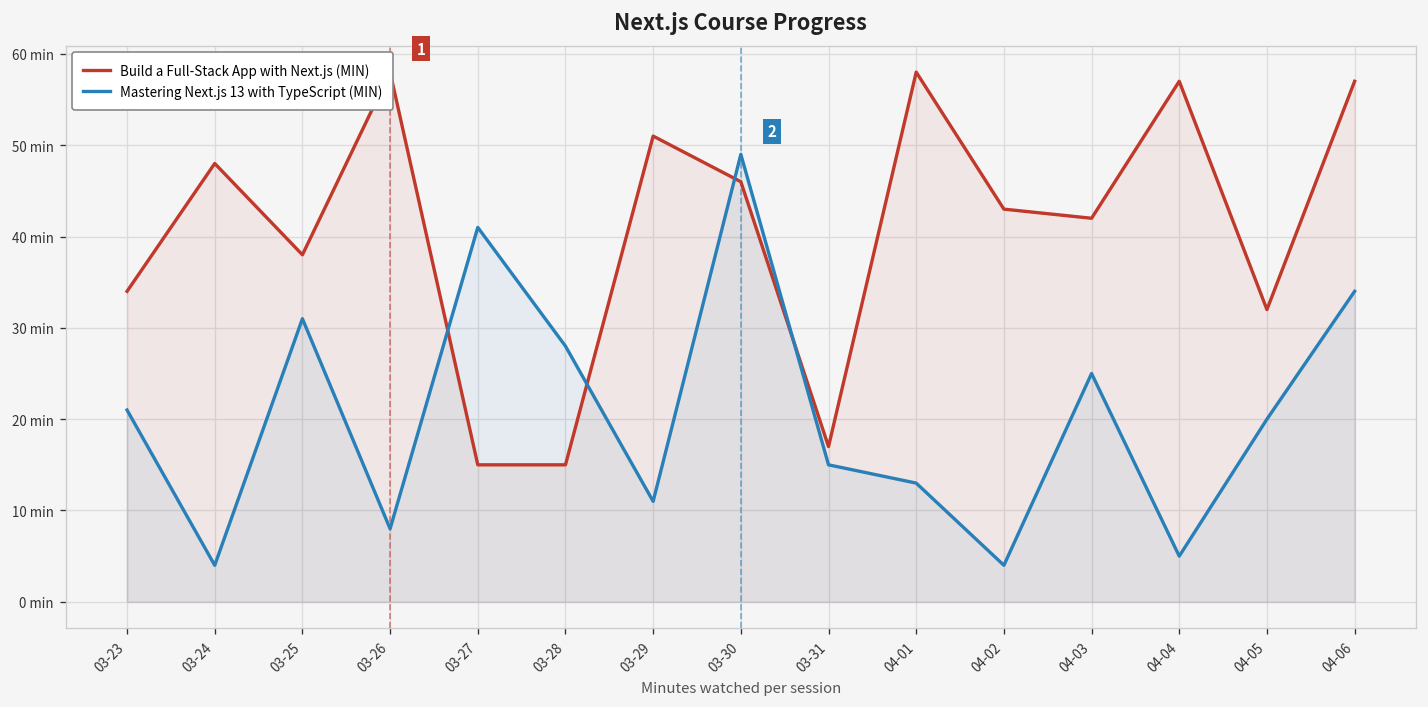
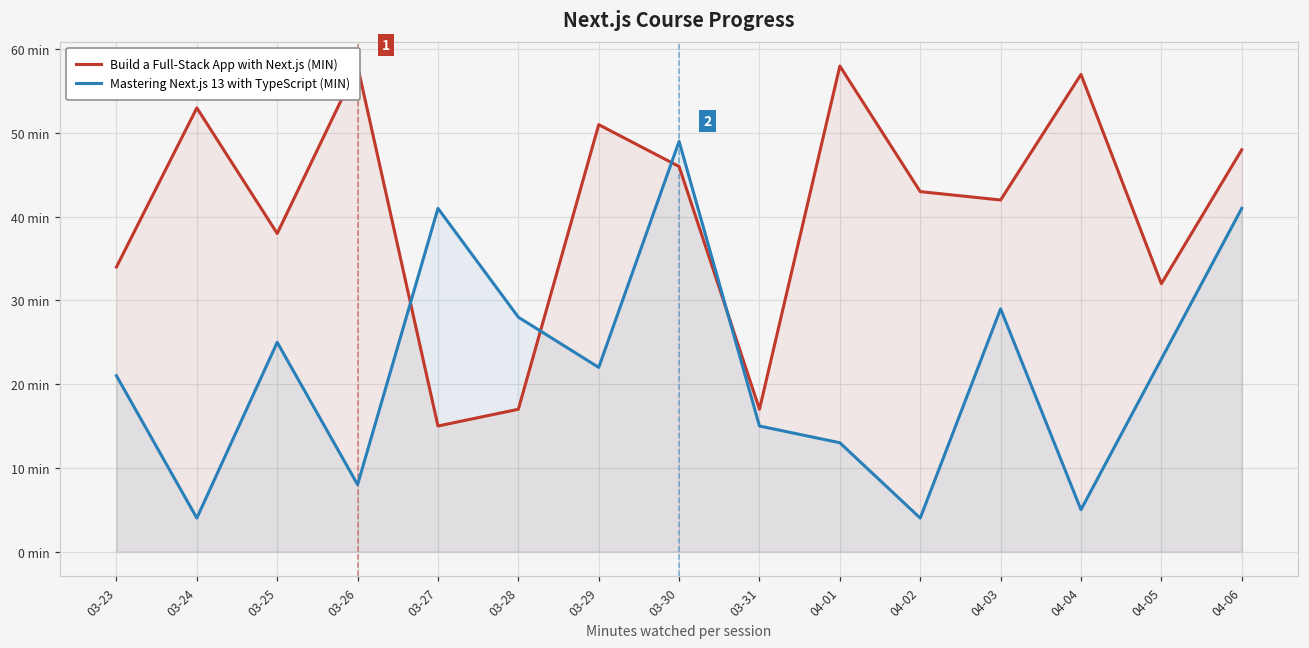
Build a Full-Stack App with Next.js (MIN), 03-24: 48 min -> 53 min
Mastering Next.js 13 with TypeScript (MIN), 03-25: 31 min -> 25 min
Build a Full-Stack App with Next.js (MIN), 03-28: 15 min -> 17 min
Mastering Next.js 13 with TypeScript (MIN), 03-29: 11 min -> 22 min
Mastering Next.js 13 with TypeScript (MIN), 04-03: 25 min -> 29 min
Mastering Next.js 13 with TypeScript (MIN), 04-05: 20 min -> 23 min
Build a Full-Stack App with Next.js (MIN), 04-06: 57 min -> 48 min
Mastering Next.js 13 with TypeScript (MIN), 04-06: 34 min -> 41 min
